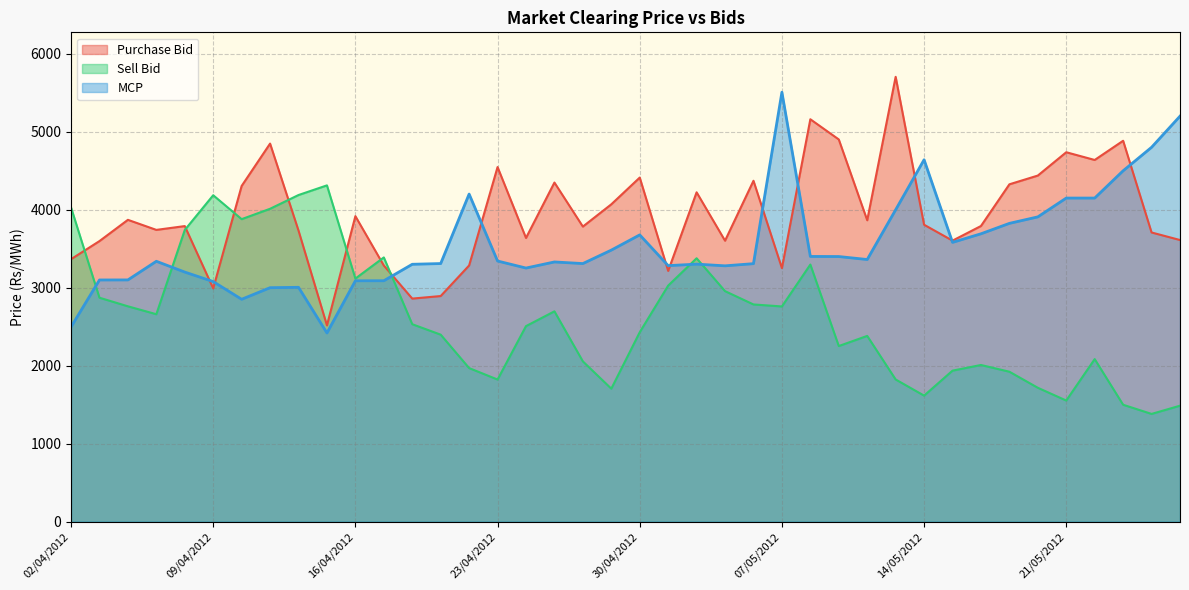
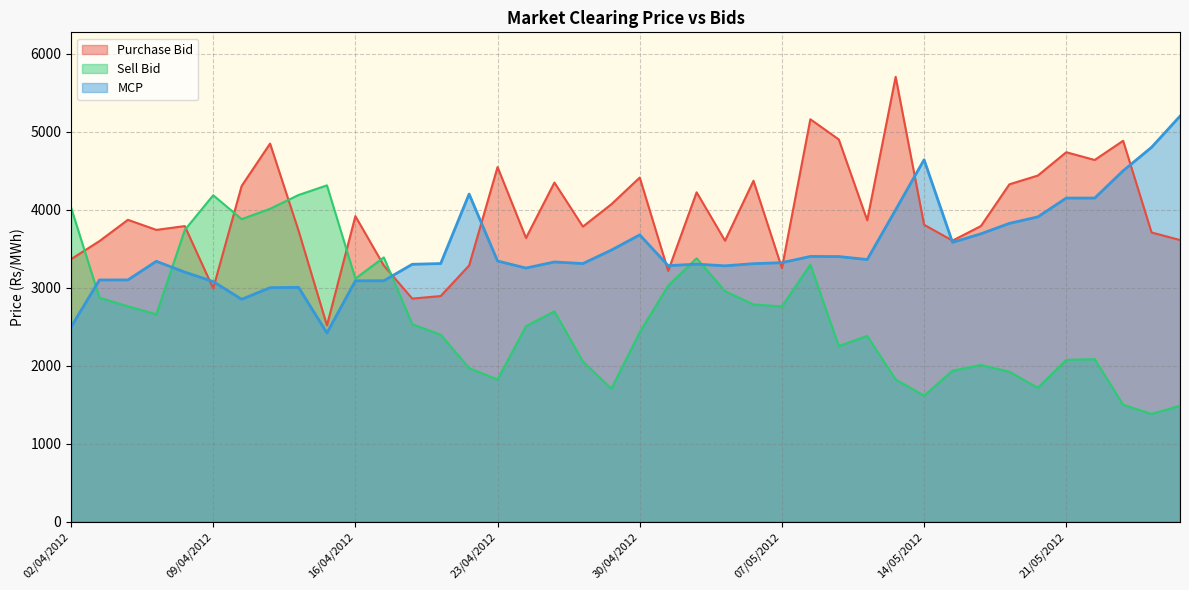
MCP, 07/05/2012: 5500 -> 3300
Sell Bid, 21/05/2012: 1600 -> 2100
